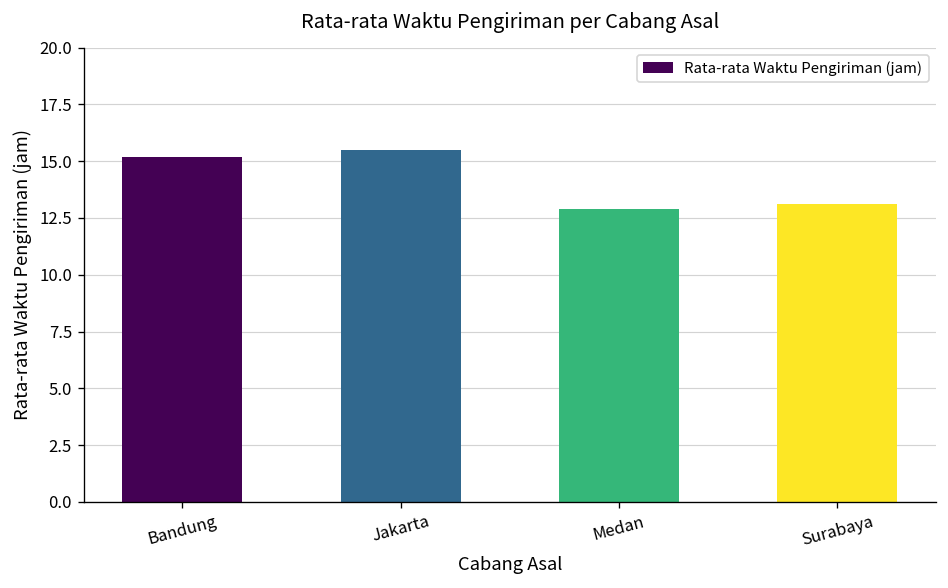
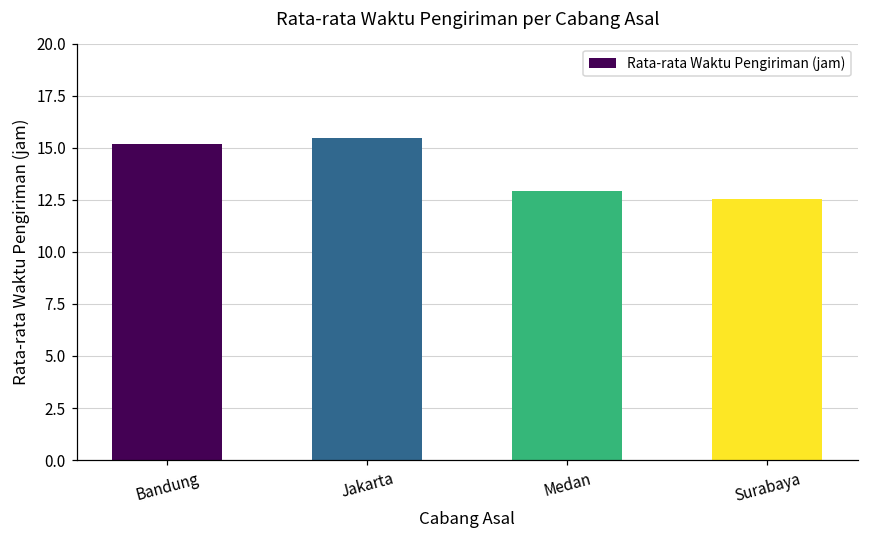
Surabaya: 13.1 -> 12.6
